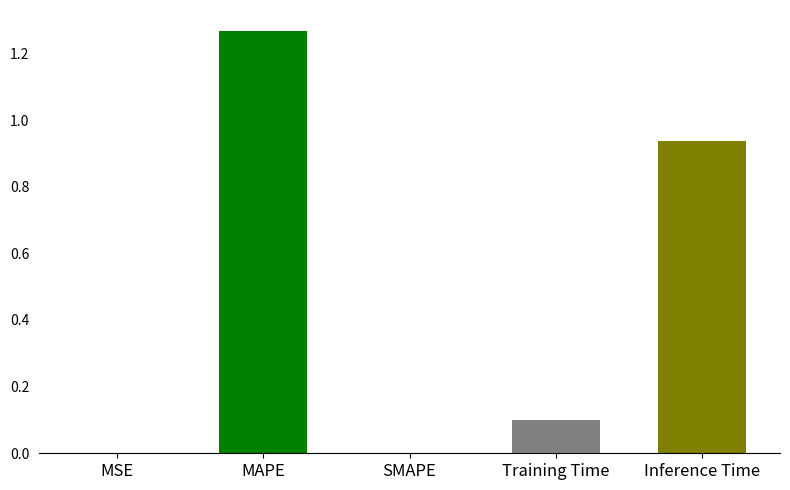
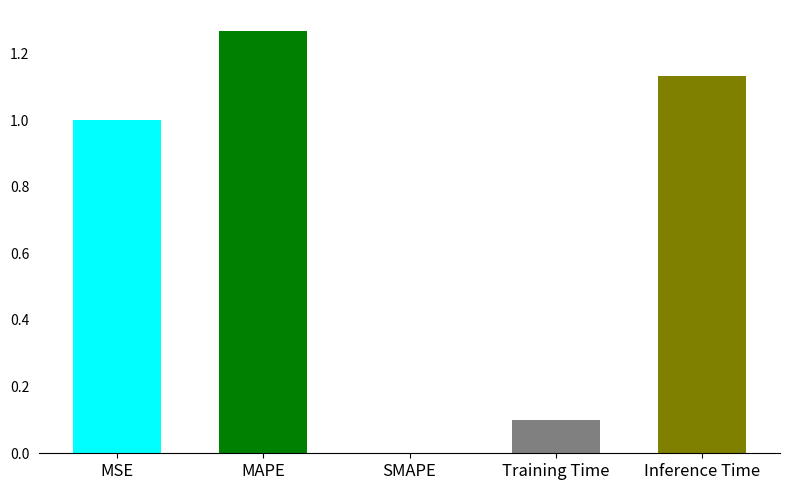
MSE: 0 -> 1
Inference Time: 0.94 -> 1.13
